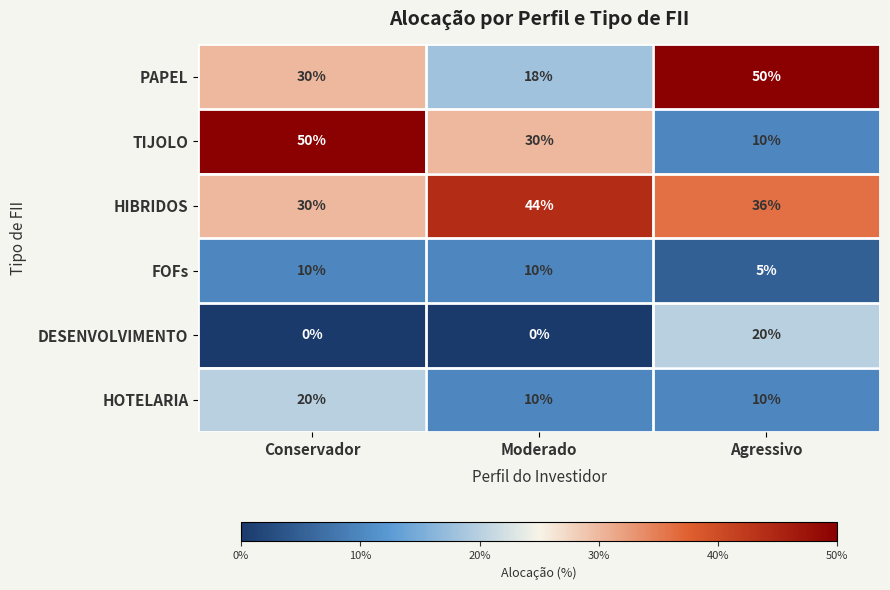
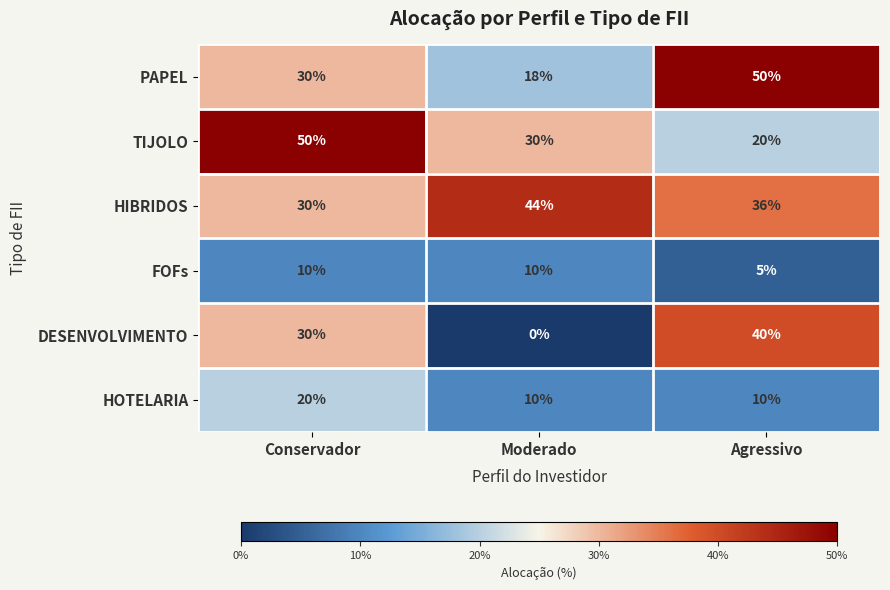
TIJOLO, Agressivo: 10% -> 20%
DESENVOLVIMENTO, Conservador: 0% -> 30%
DESENVOLVIMENTO, Agressivo: 20% -> 40%
